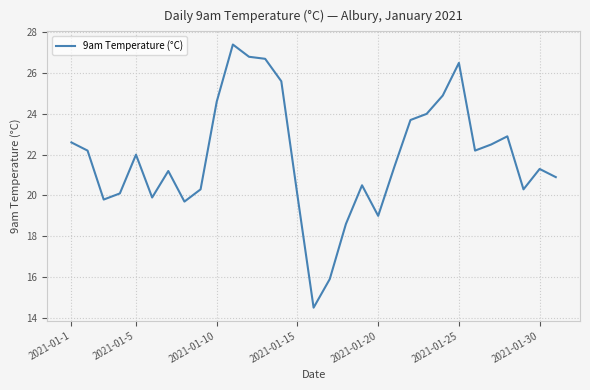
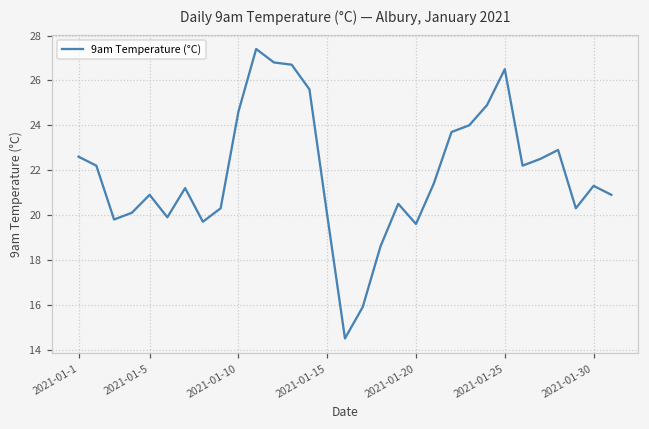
2021-01-5: 22.0 -> 20.9
2021-01-20: 19.0 -> 19.6
